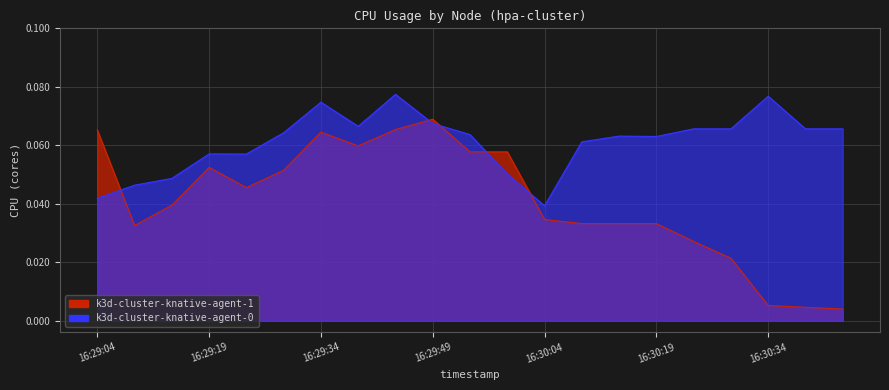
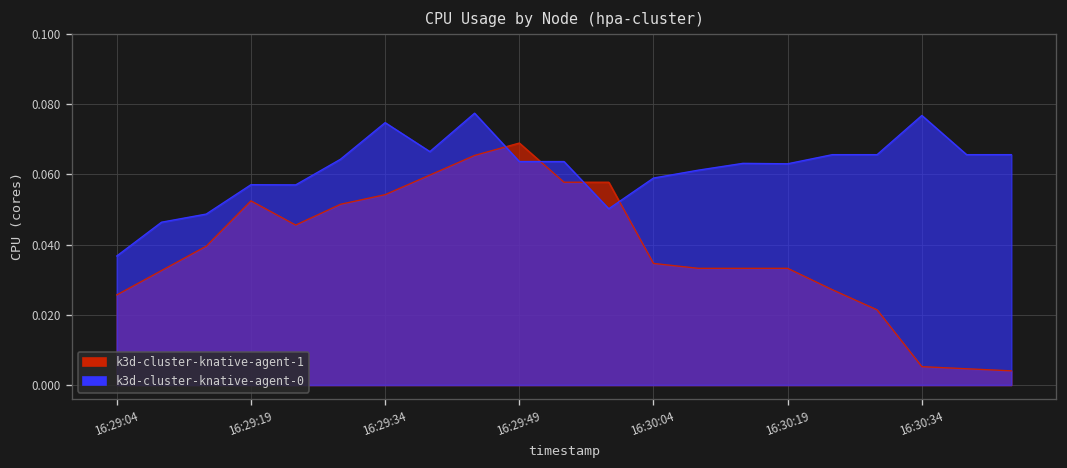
k3d-cluster-knative-agent-1, 16:29:04: 0.065 -> 0.026
k3d-cluster-knative-agent-0, 16:29:04: 0.042 -> 0.037
k3d-cluster-knative-agent-1, 16:29:34: 0.065 -> 0.054
k3d-cluster-knative-agent-0, 16:29:49: 0.067 -> 0.064
k3d-cluster-knative-agent-0, 16:30:04: 0.039 -> 0.059
